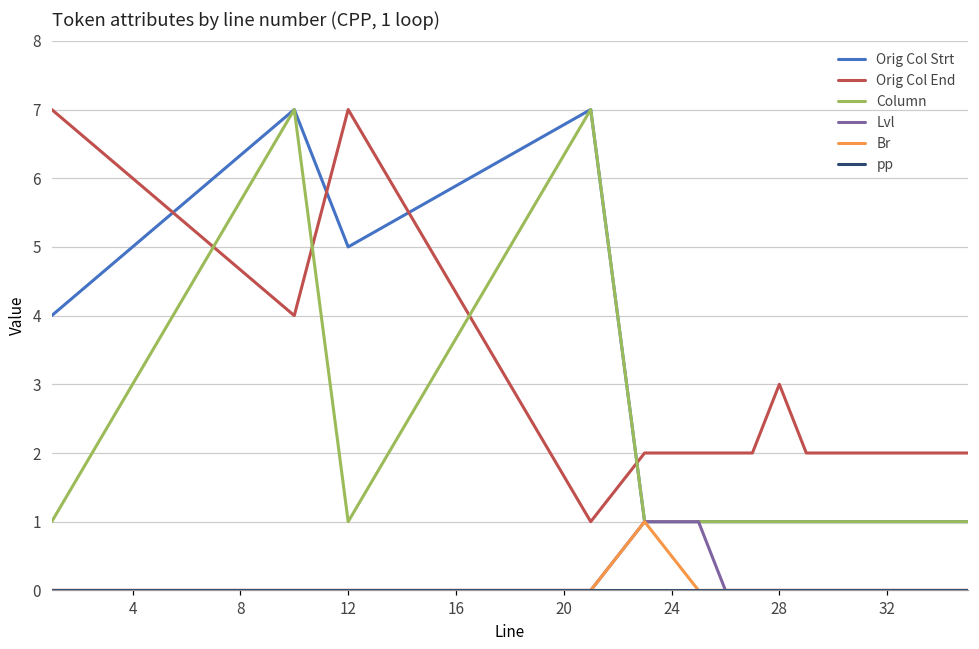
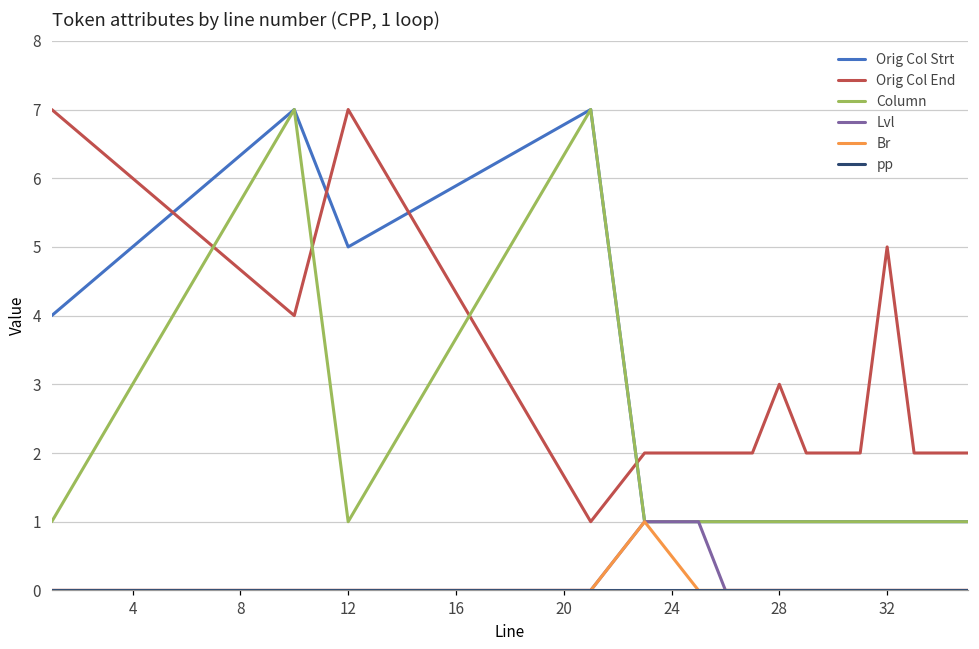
Orig Col End, 32: 2 -> 5
